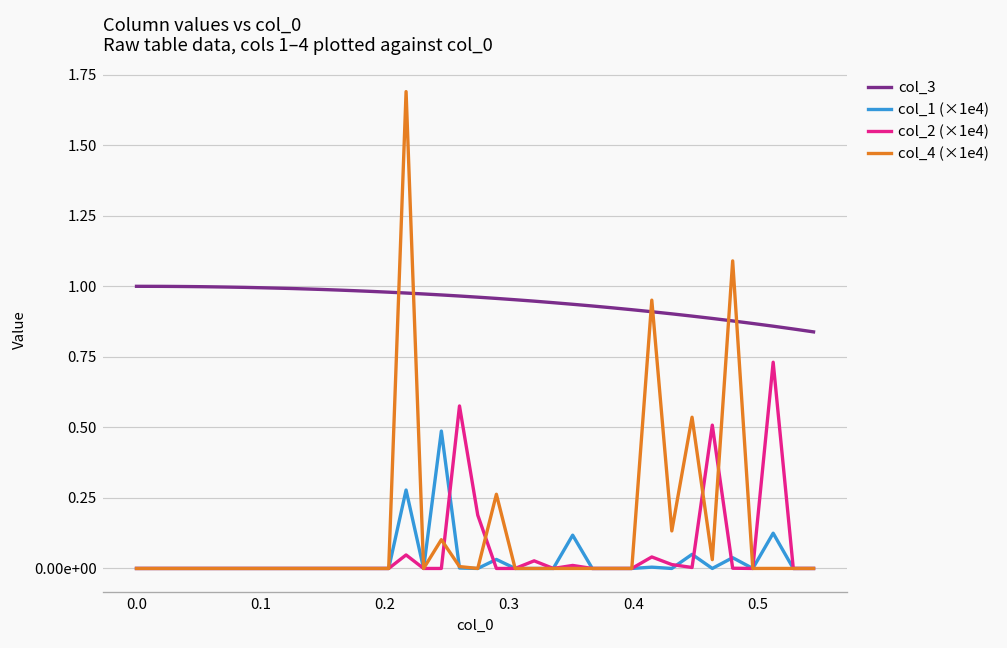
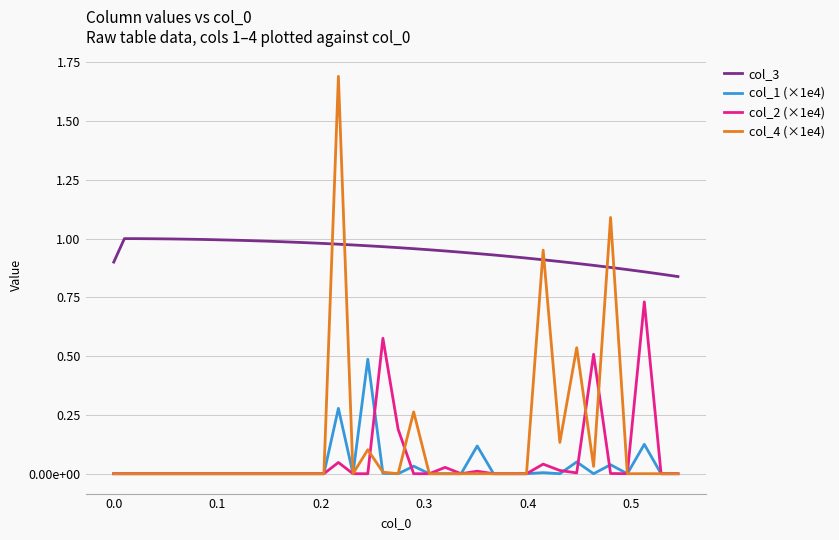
col_3, 0.0: 1.0 -> 0.9
